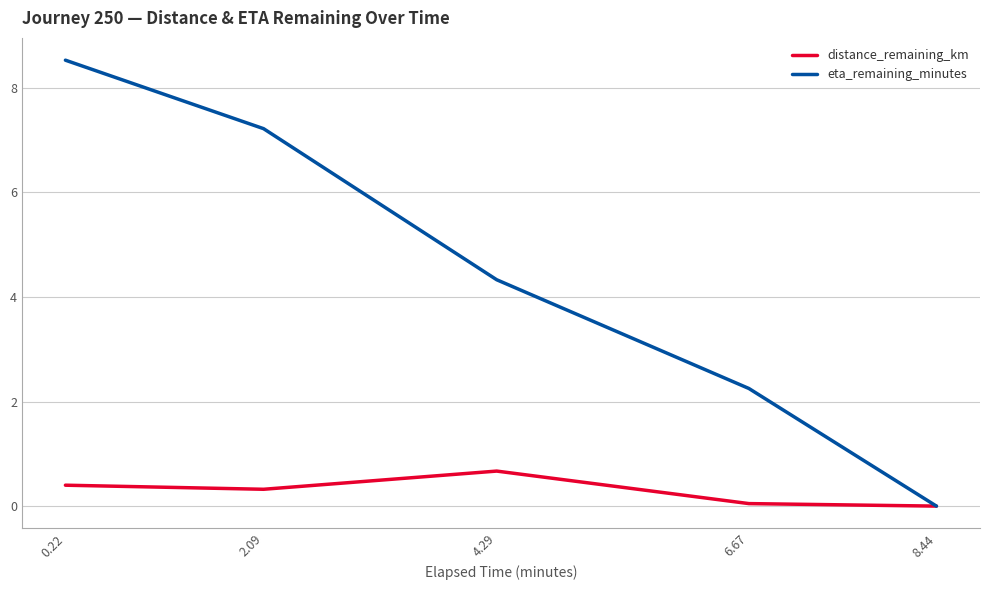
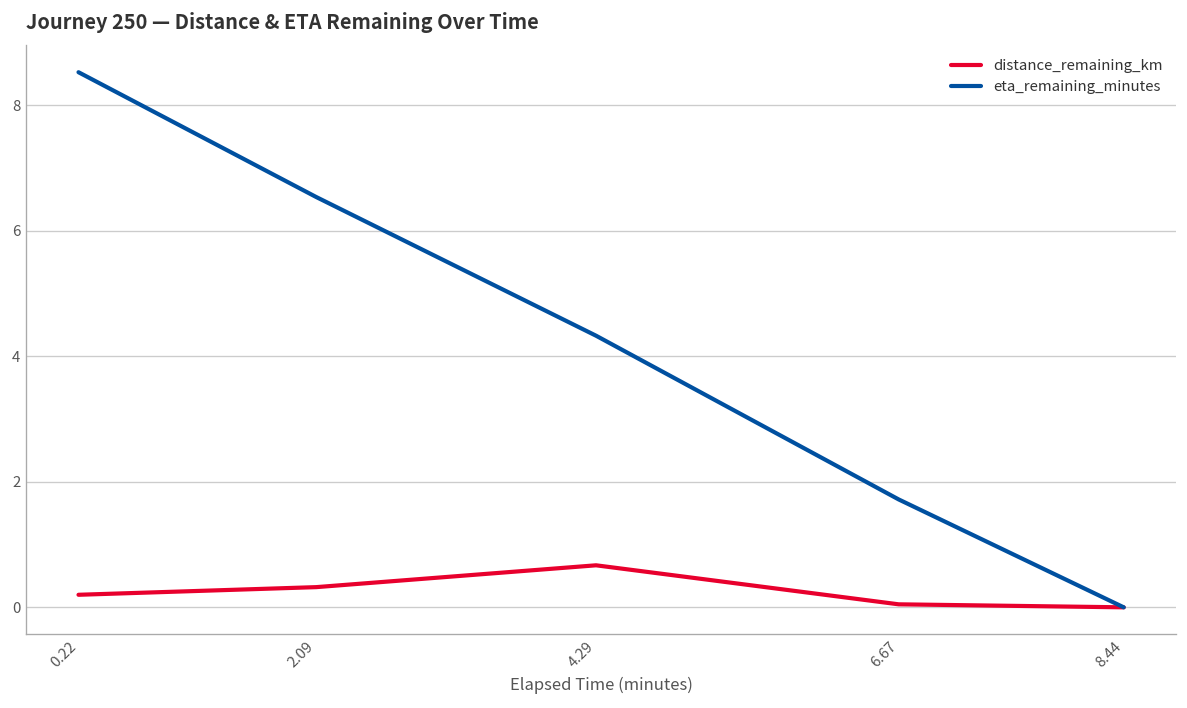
distance_remaining_km, 0.22: 0.4 -> 0.2
eta_remaining_minutes, 2.09: 7.2 -> 6.5
eta_remaining_minutes, 6.67: 2.3 -> 1.7
